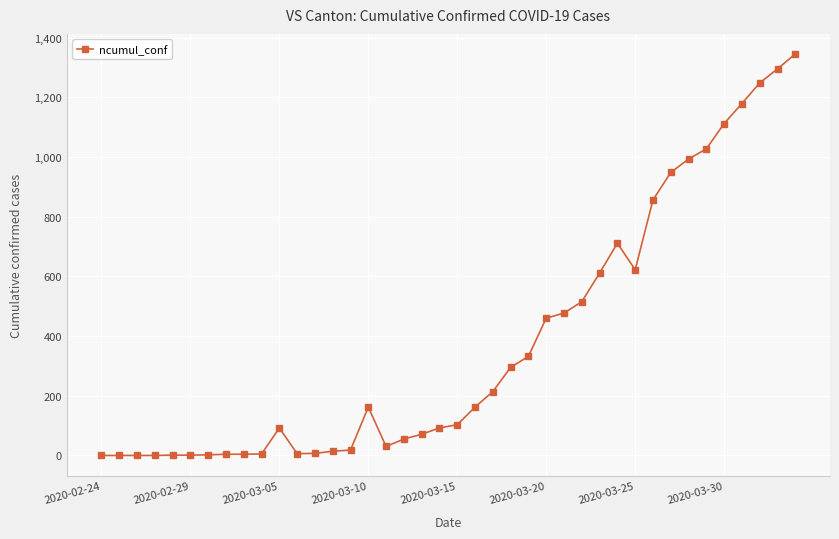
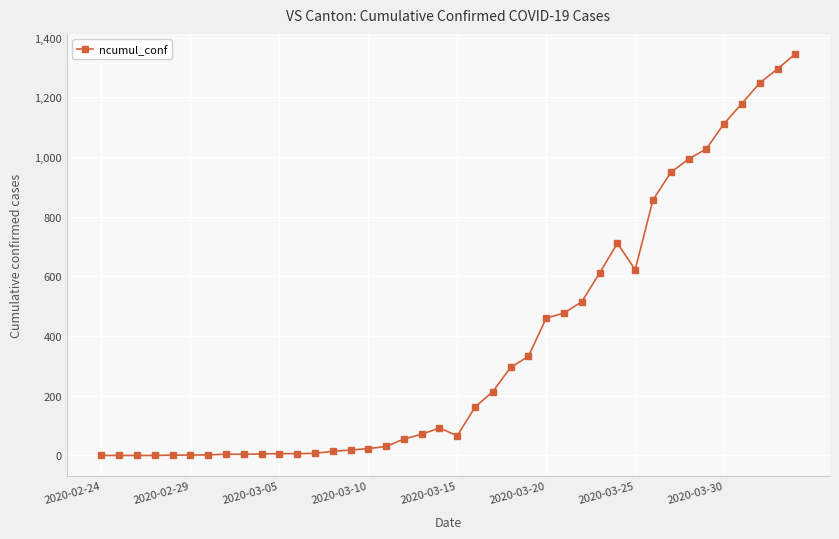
2020-03-05: 90 -> 10
2020-03-10: 160 -> 20
2020-03-15: 100 -> 70
